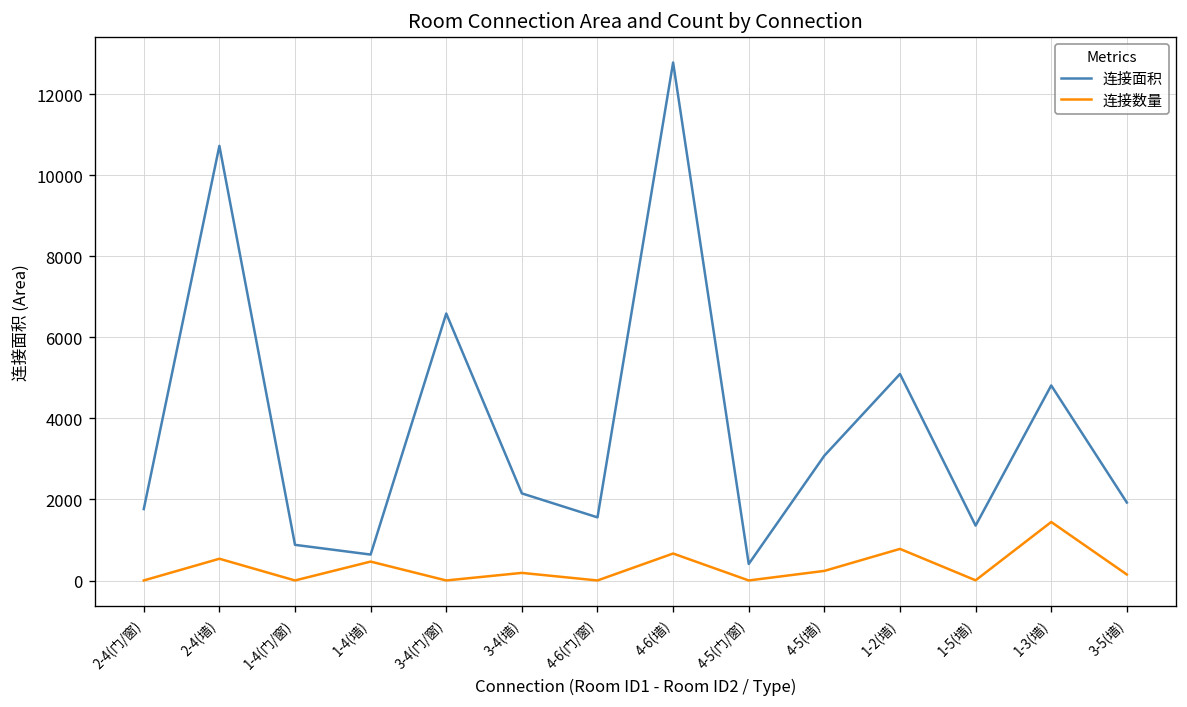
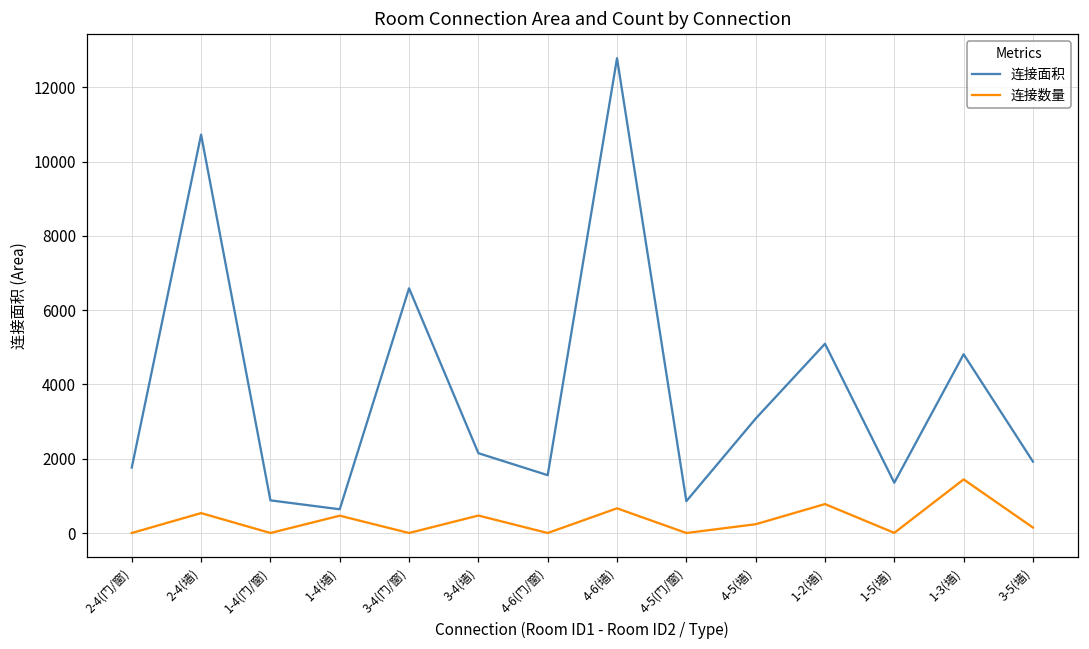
连接数量, 3-4(墙): 200 -> 500
连接面积, 4-5(门/窗): 400 -> 900
